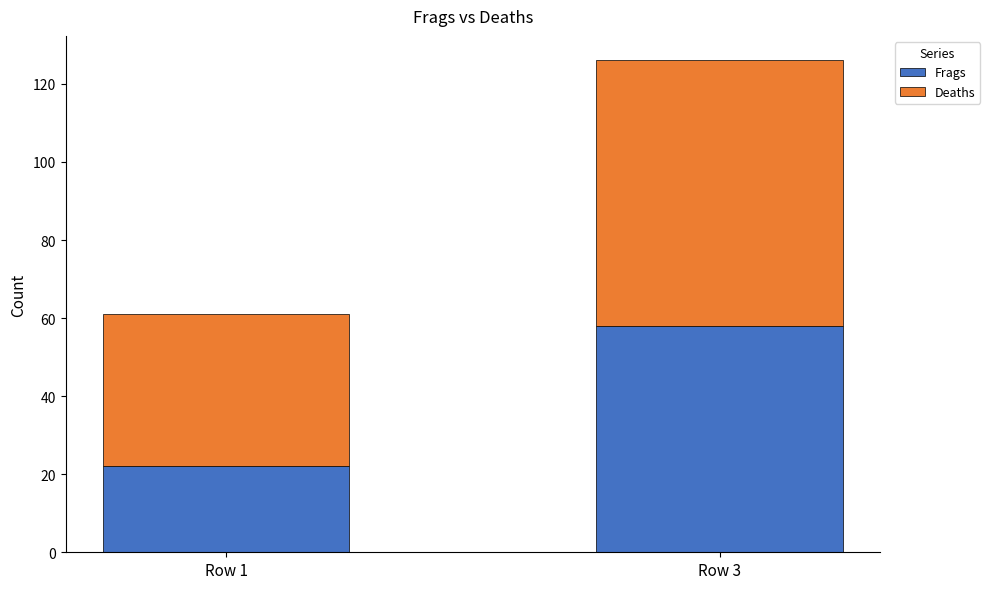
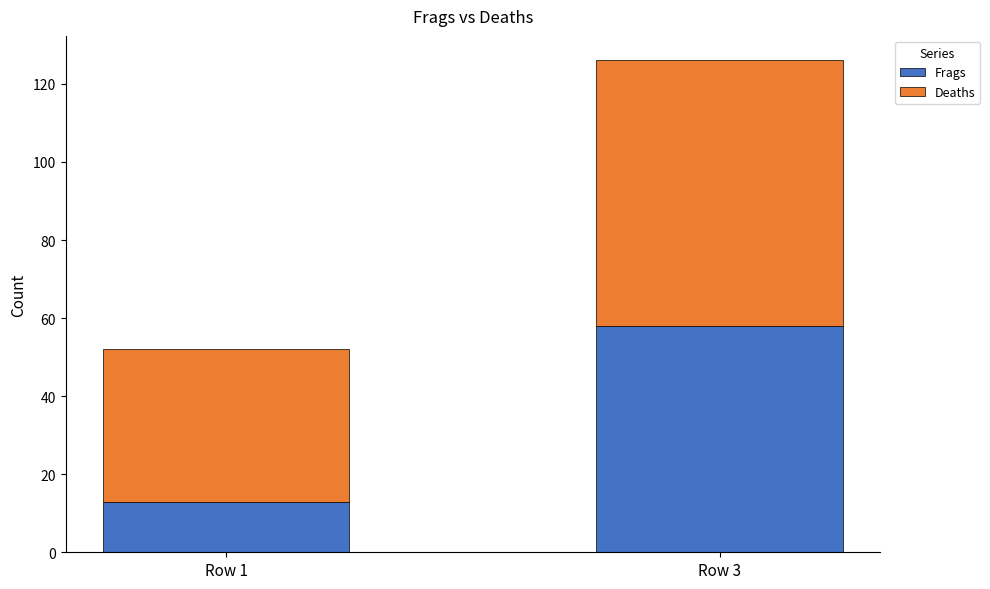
Frags, Row 1: 22 -> 13
